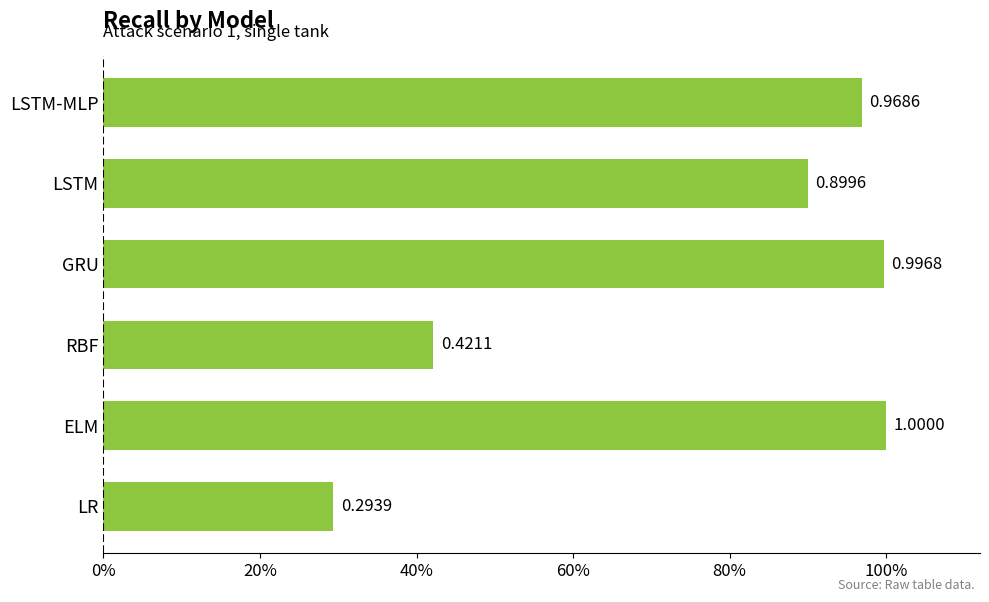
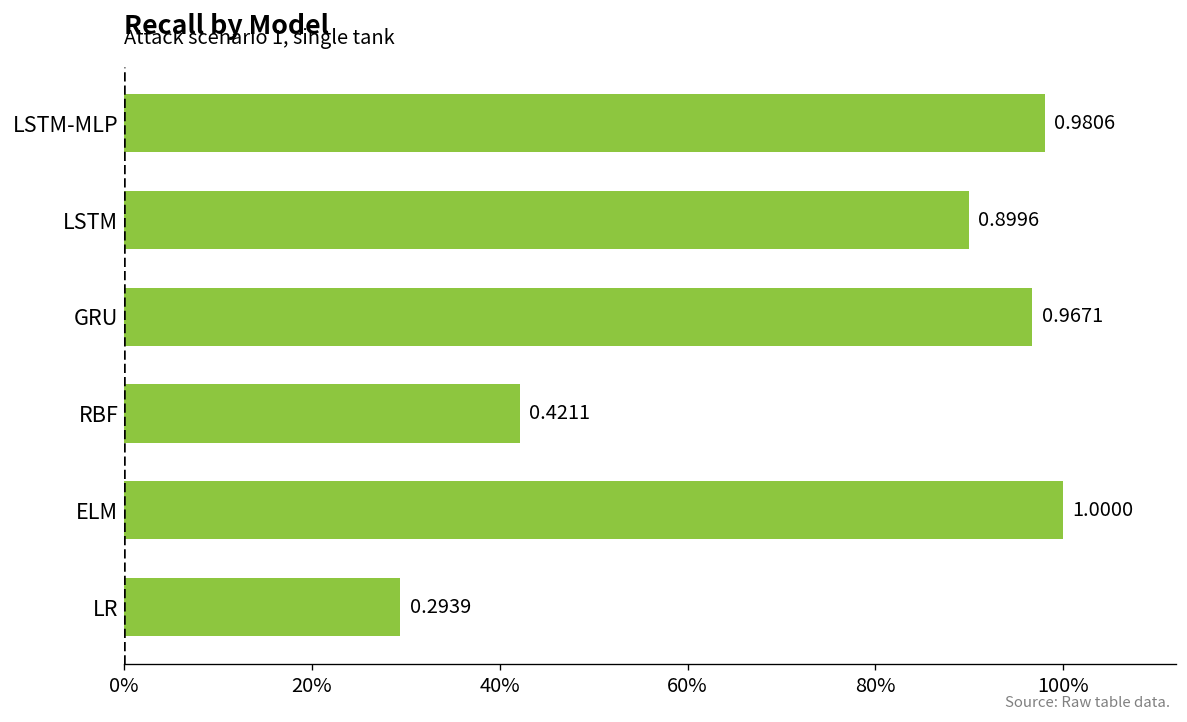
LSTM-MLP: 0.9686 -> 0.9806
GRU: 0.9968 -> 0.9671
